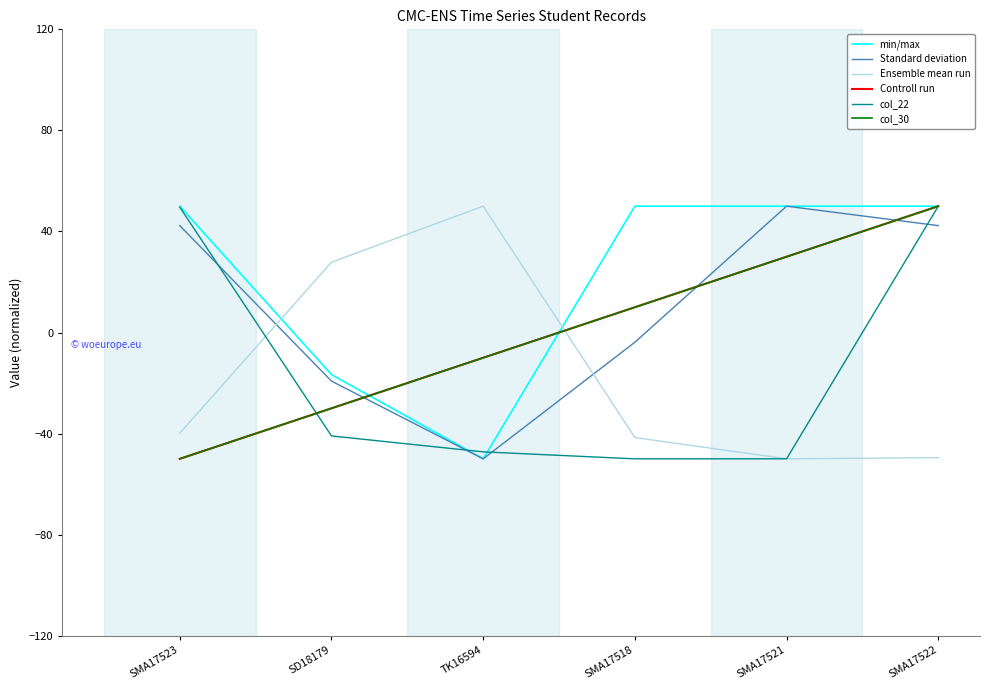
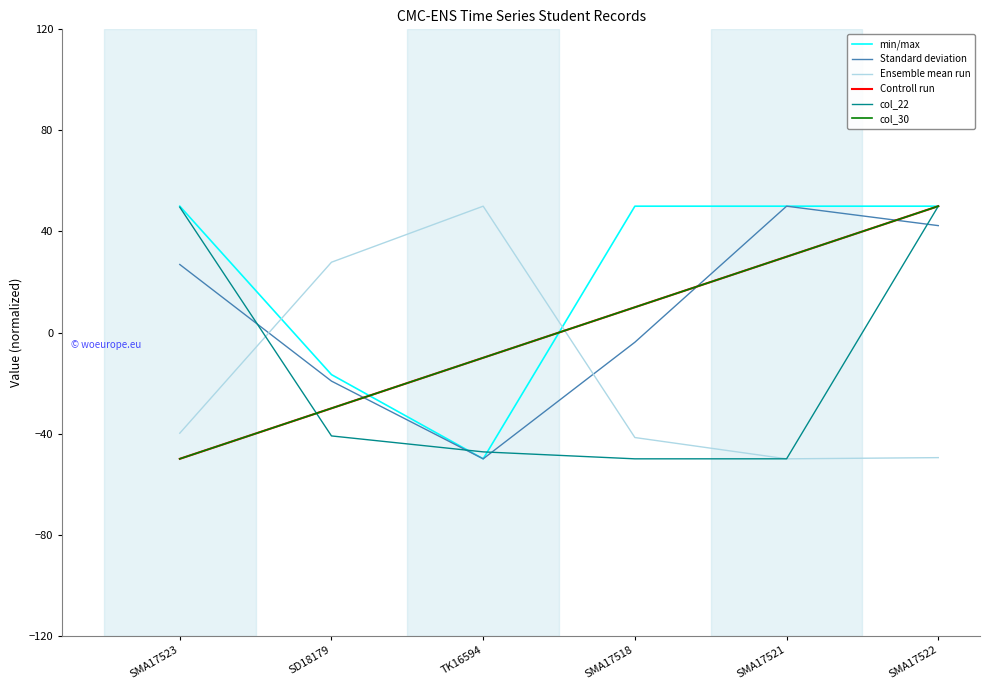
Standard deviation, SMA17523: 42 -> 27
